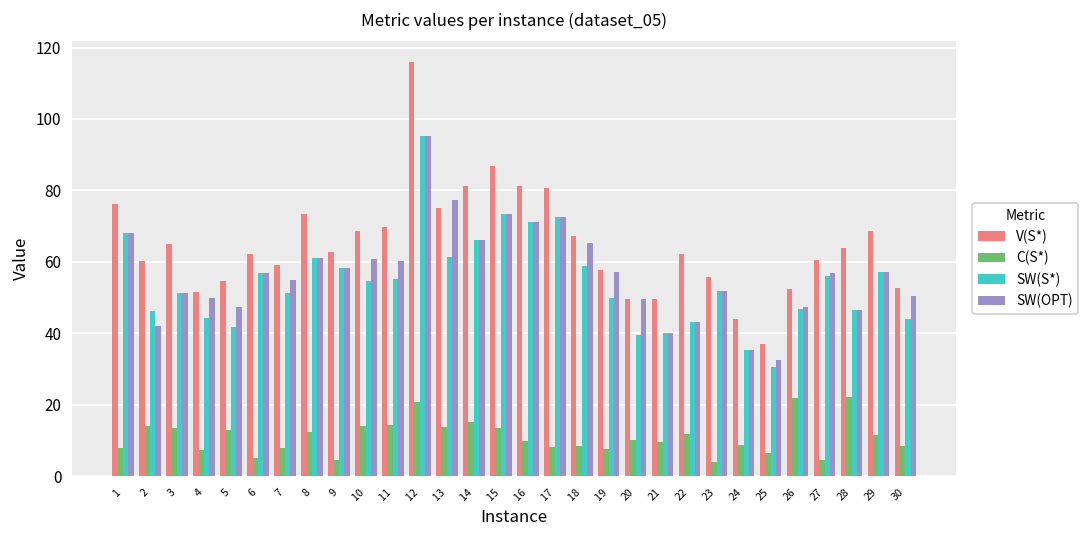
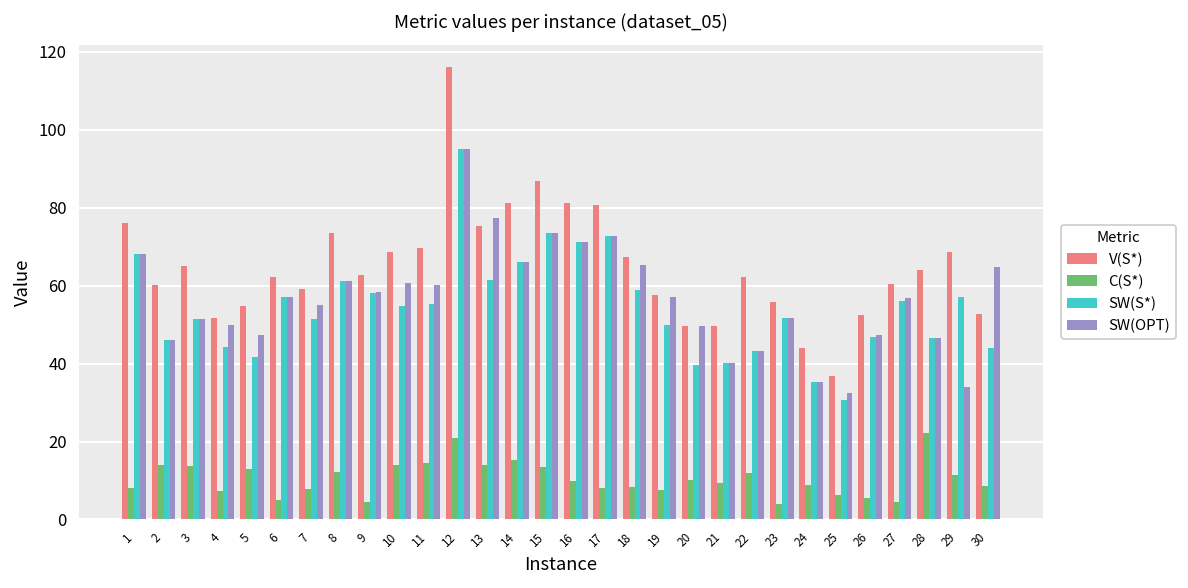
SW(OPT), 2: 42 -> 46
C(S*), 26: 22 -> 6
SW(OPT), 29: 57 -> 34
SW(OPT), 30: 51 -> 65
